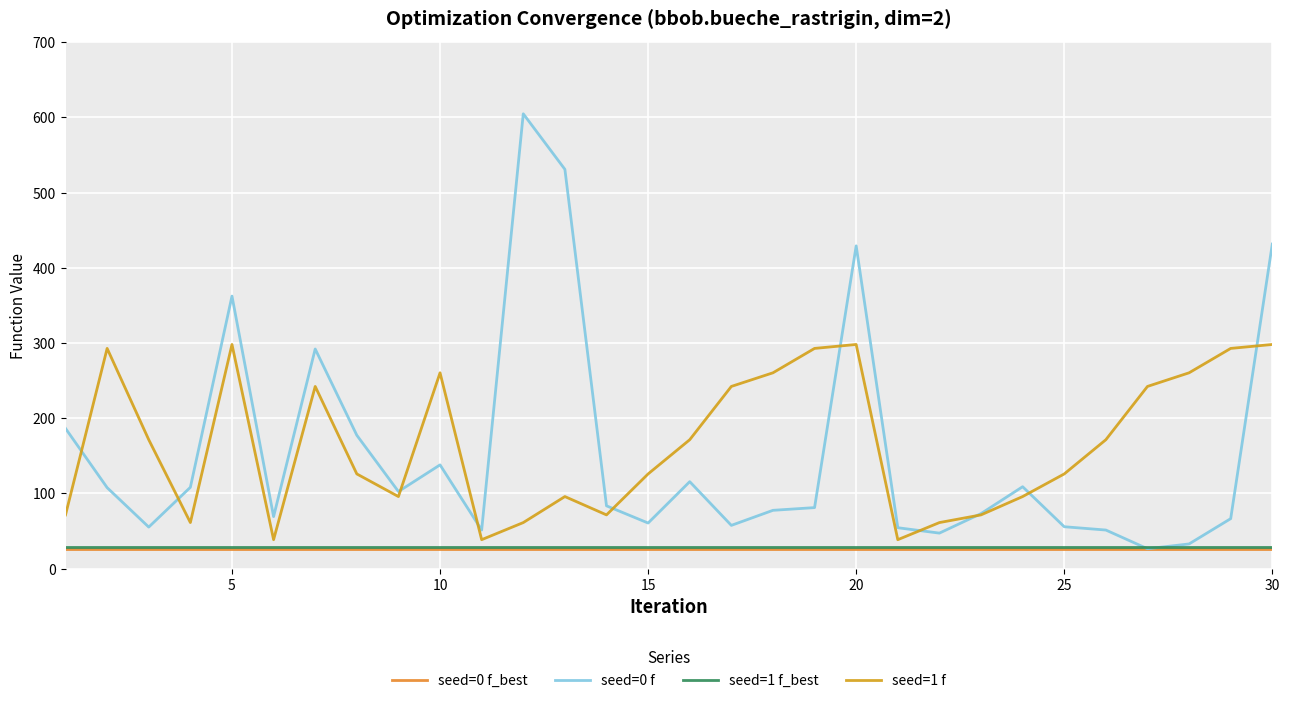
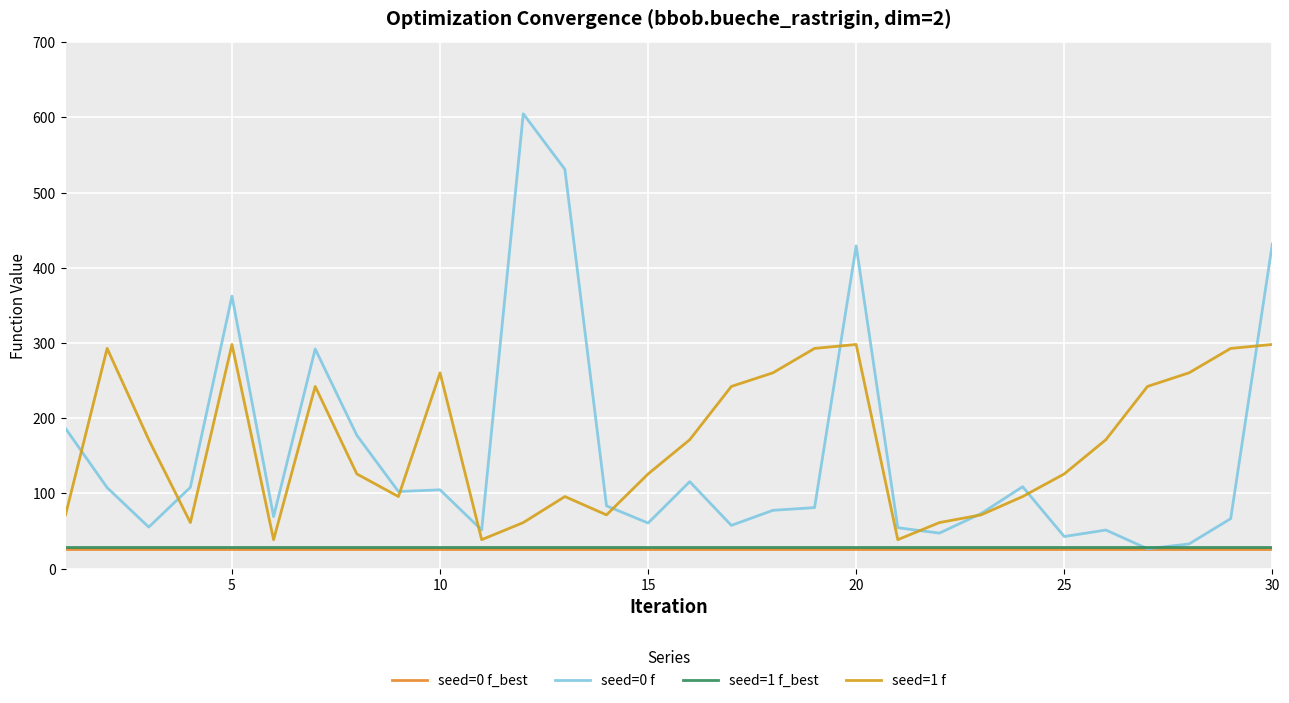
seed=0 f, 10: 140 -> 100
seed=0 f, 25: 60 -> 40
